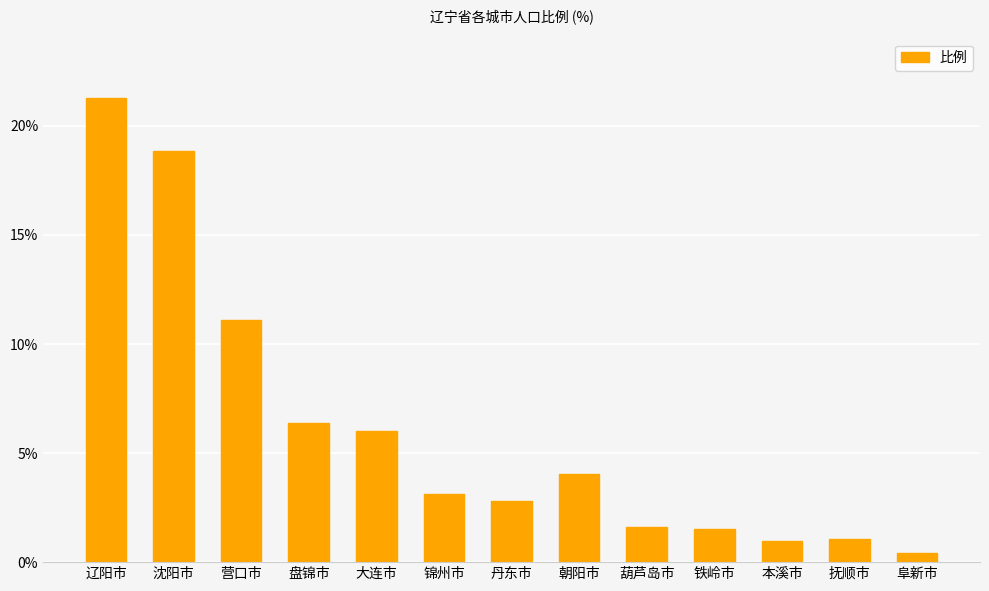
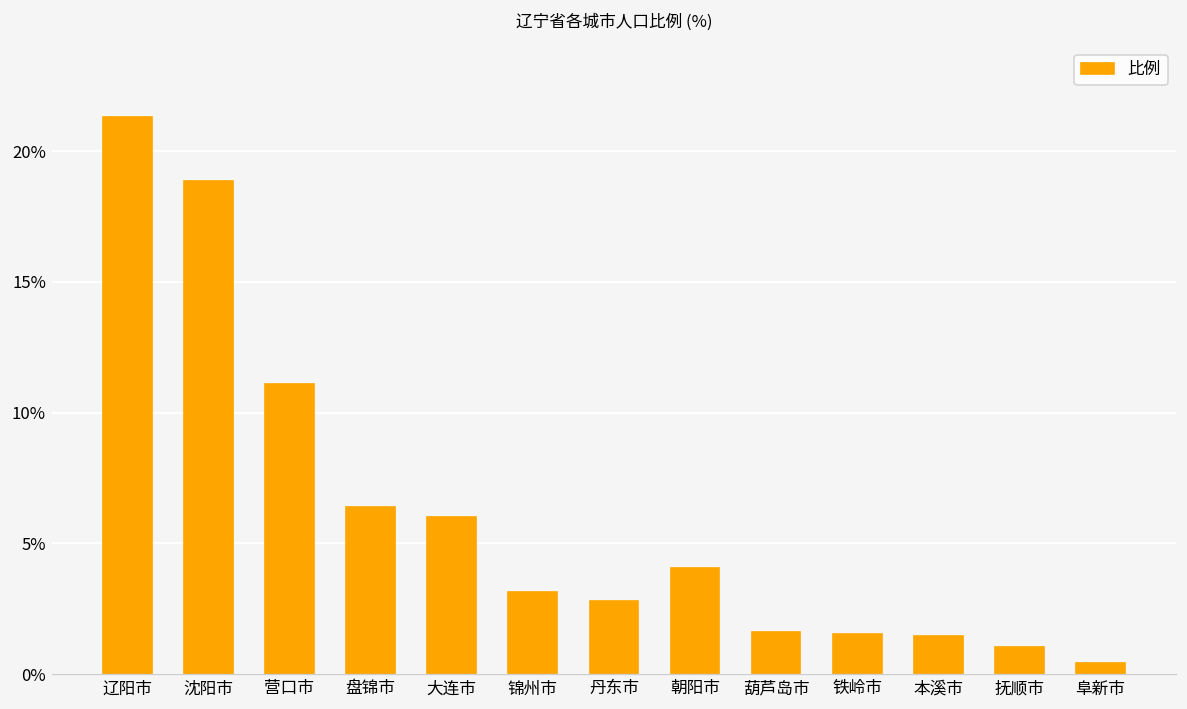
本溪市: 1.0% -> 1.5%
